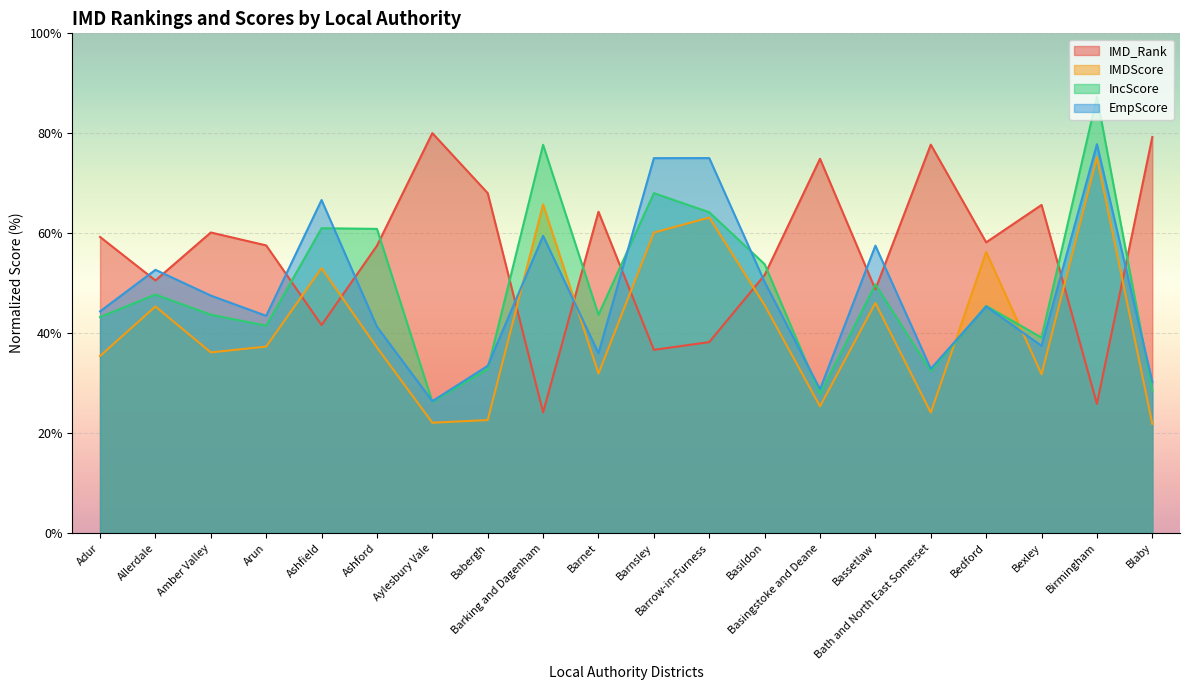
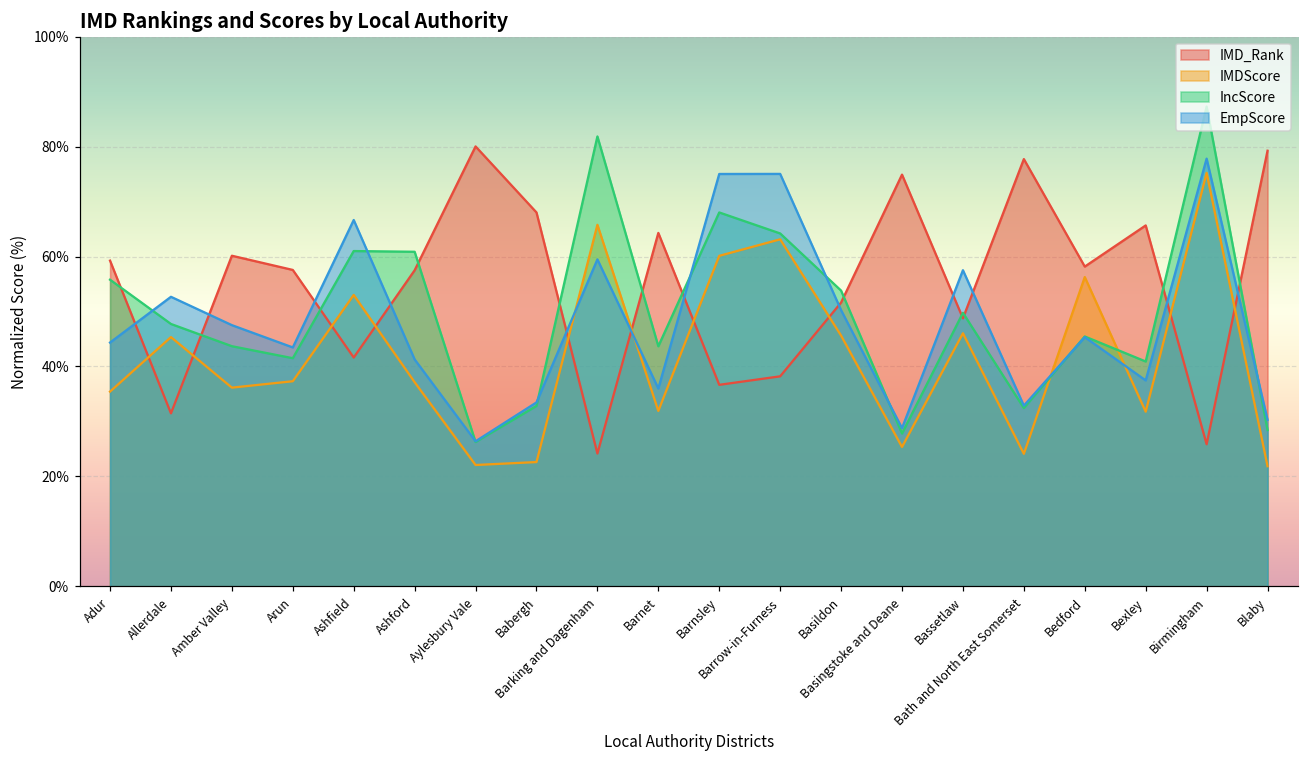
IncScore, Adur: 43% -> 56%
IMD_Rank, Allerdale: 51% -> 31%
IncScore, Barking and Dagenham: 78% -> 82%
IncScore, Bexley: 39% -> 41%
